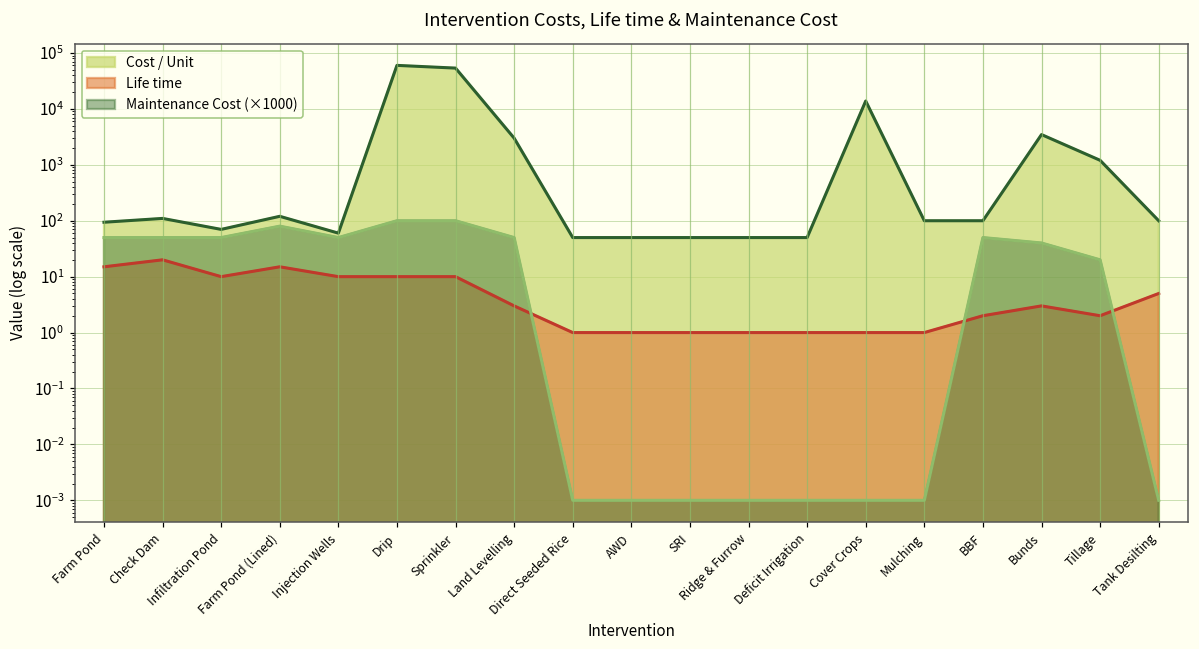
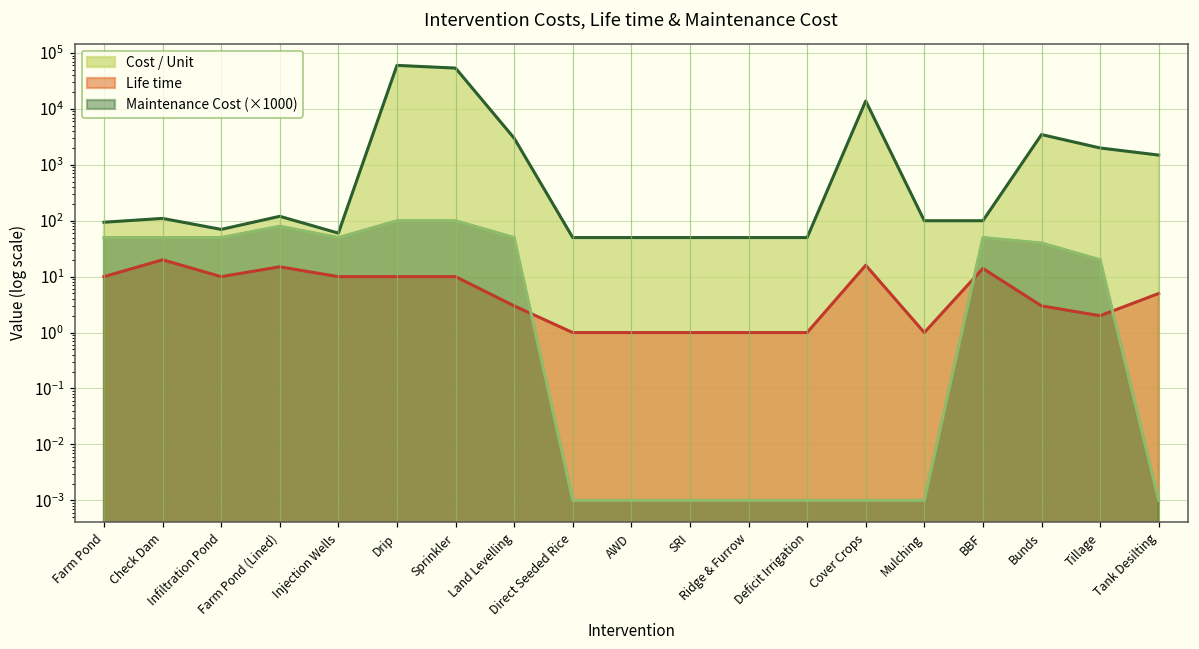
Life time, Farm Pond: 15 -> 10
Life time, Cover Crops: 1 -> 16
Life time, BBF: 2 -> 14
Cost / Unit, Tillage: 1200 -> 2000
Cost / Unit, Tank Desilting: 100 -> 1500
